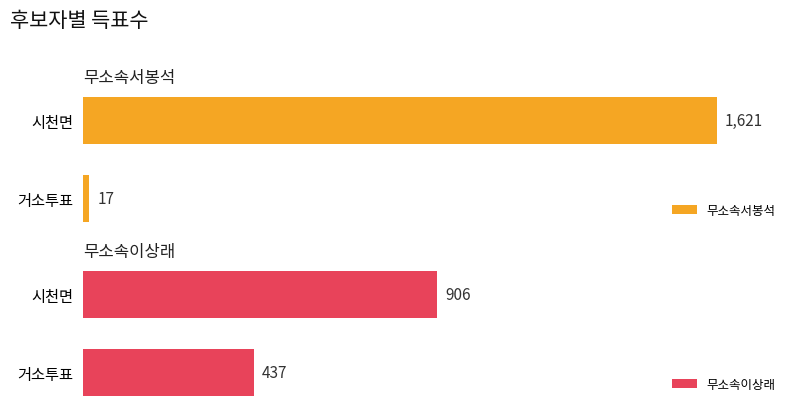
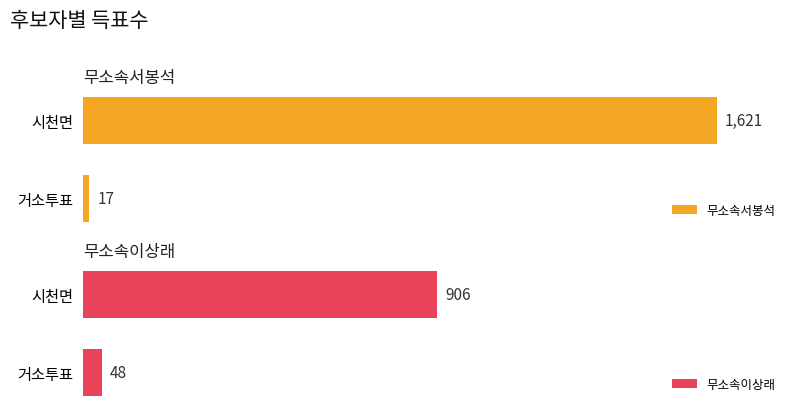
무소속이상래, 거소투표: 437 -> 48
